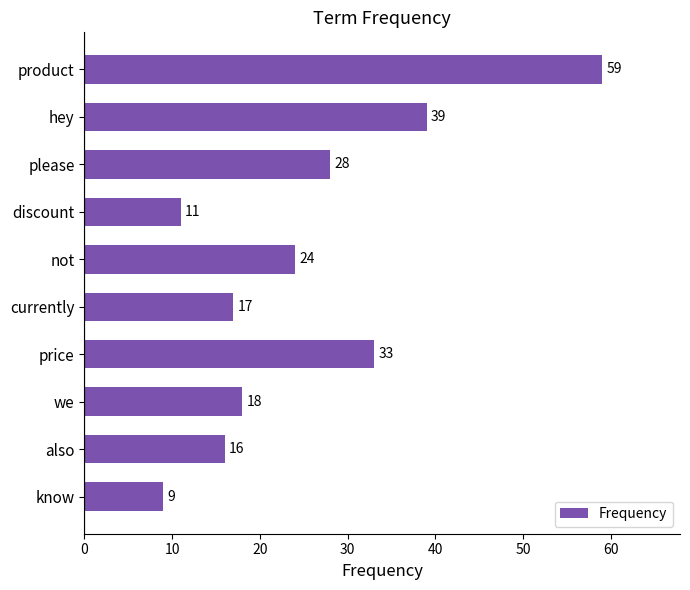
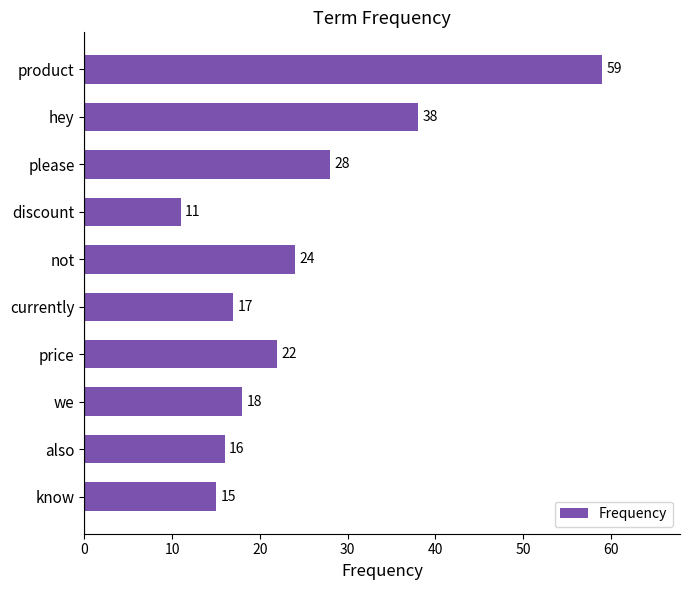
hey: 39 -> 38
price: 33 -> 22
know: 9 -> 15
